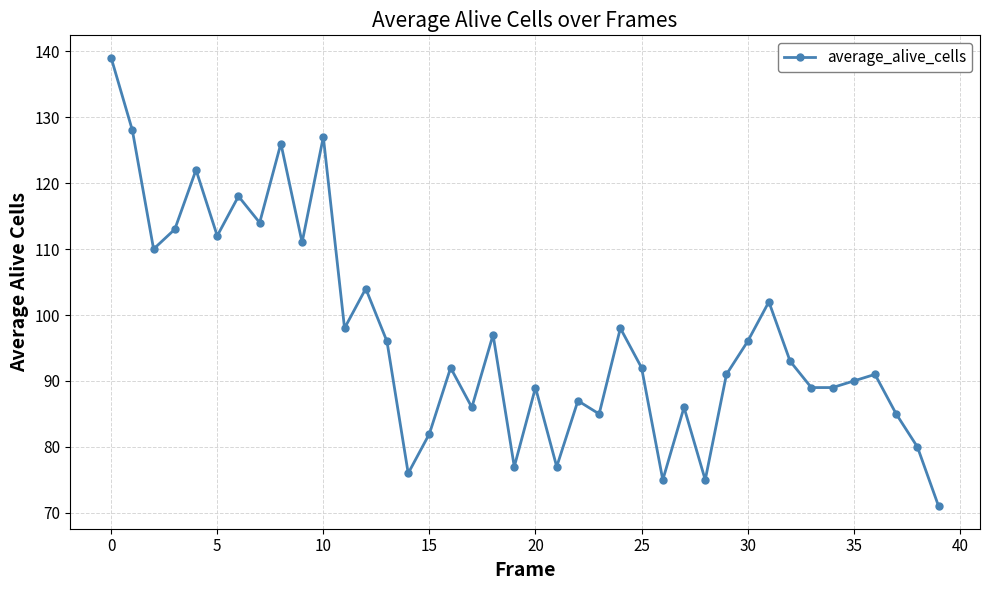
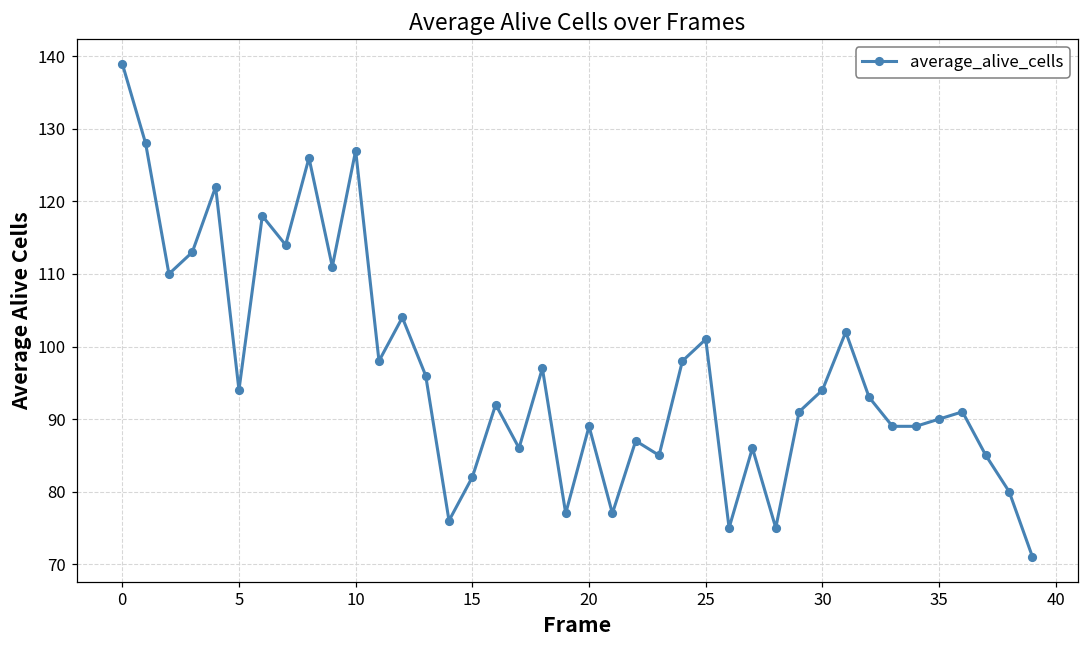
5: 112 -> 94
25: 92 -> 101
30: 96 -> 94
